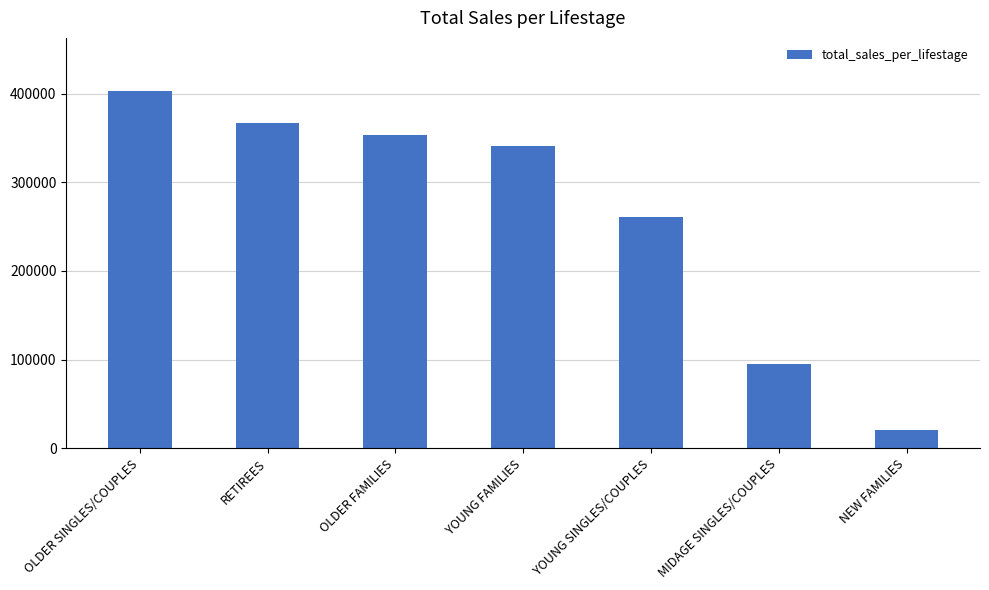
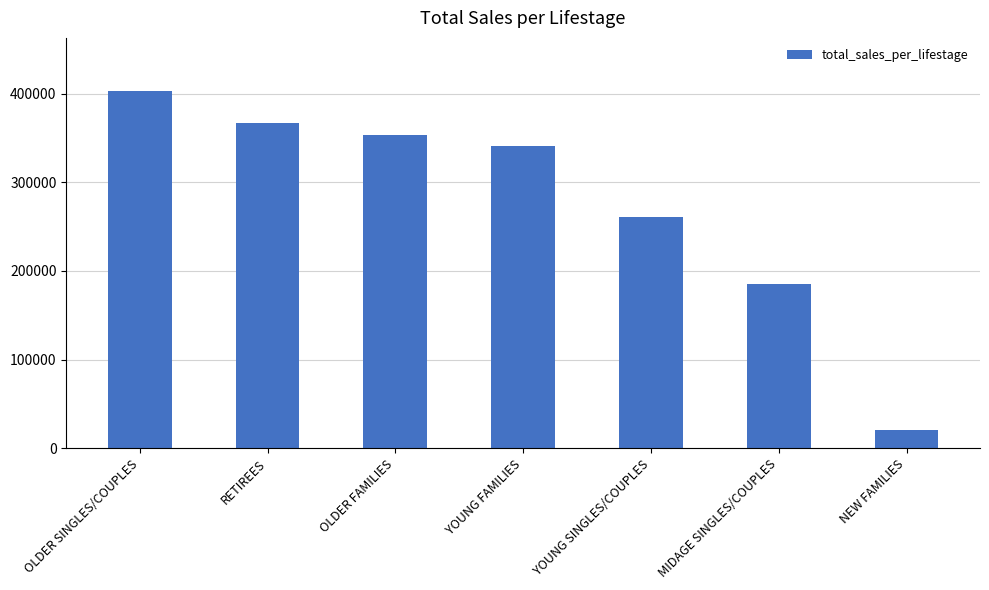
MIDAGE SINGLES/COUPLES: 90000 -> 180000
